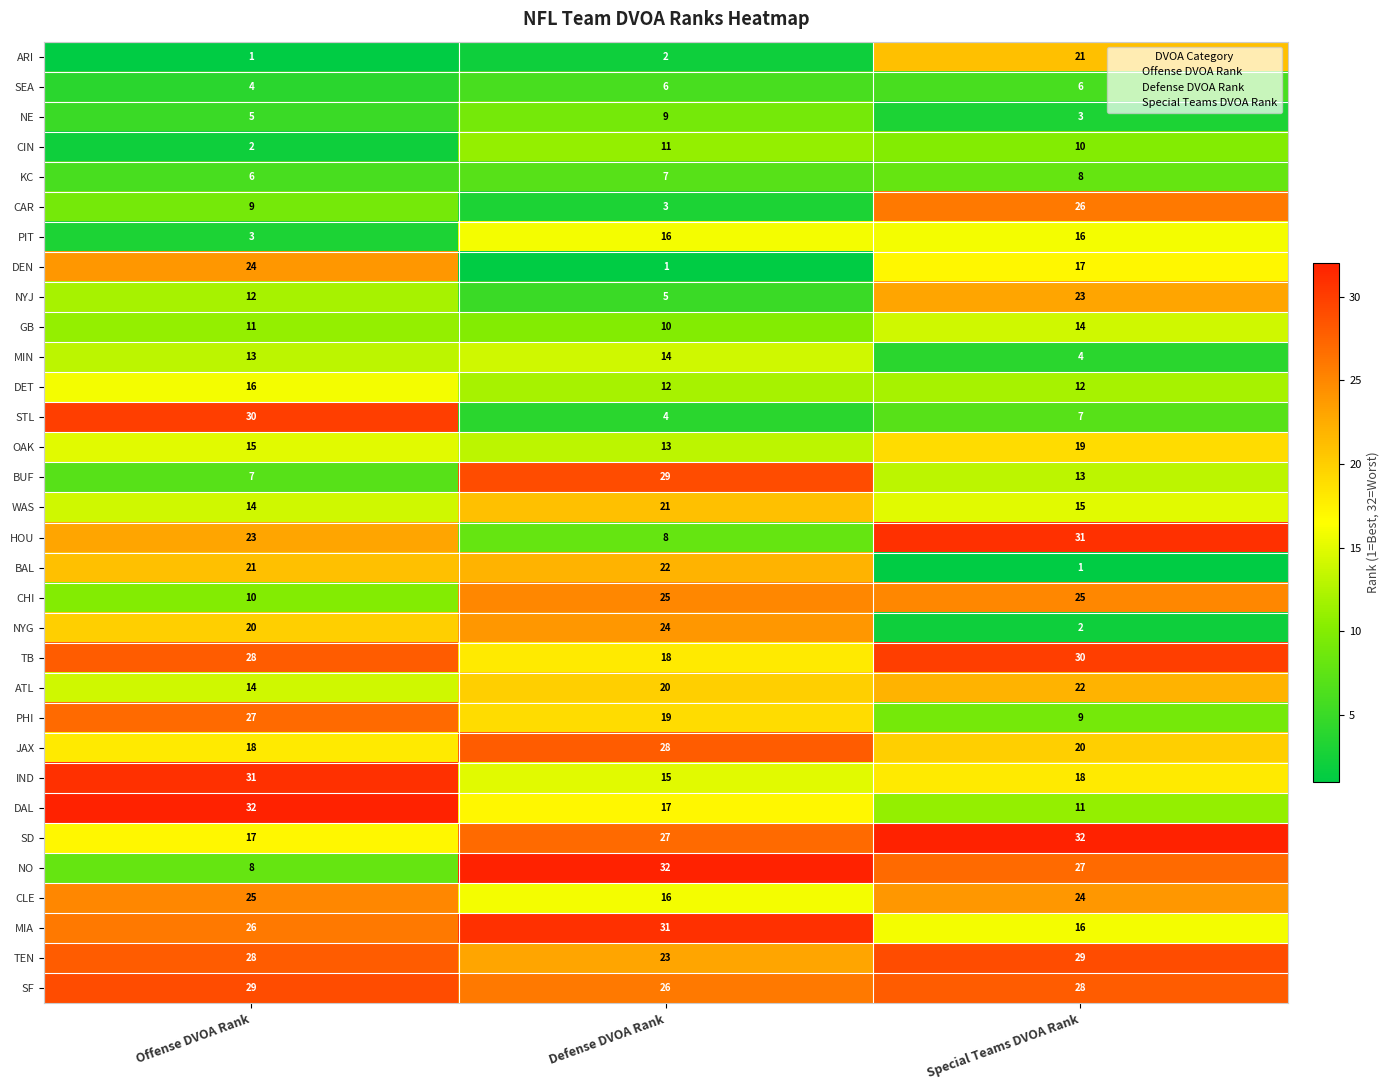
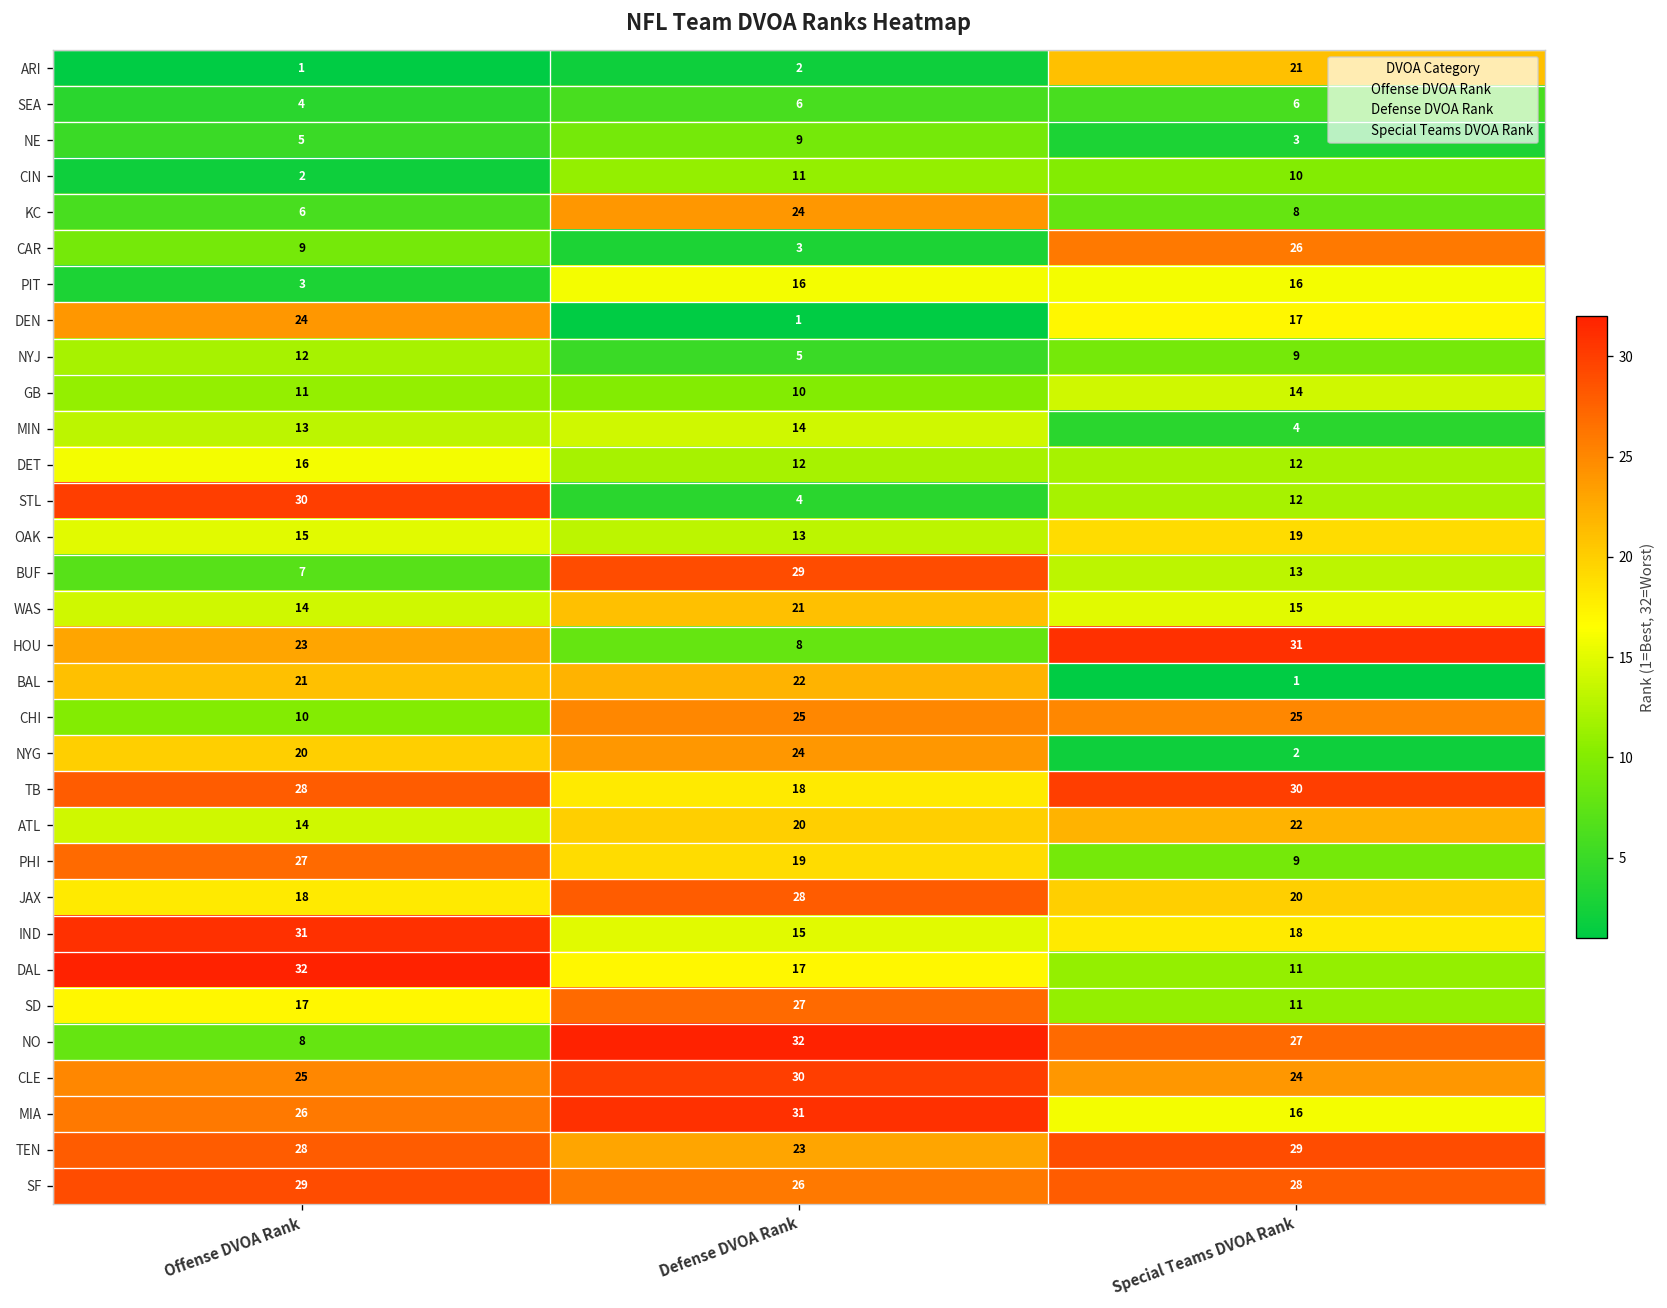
KC, Defense DVOA Rank: 7 -> 24
NYJ, Special Teams DVOA Rank: 23 -> 9
STL, Special Teams DVOA Rank: 7 -> 12
SD, Special Teams DVOA Rank: 32 -> 11
CLE, Defense DVOA Rank: 16 -> 30
